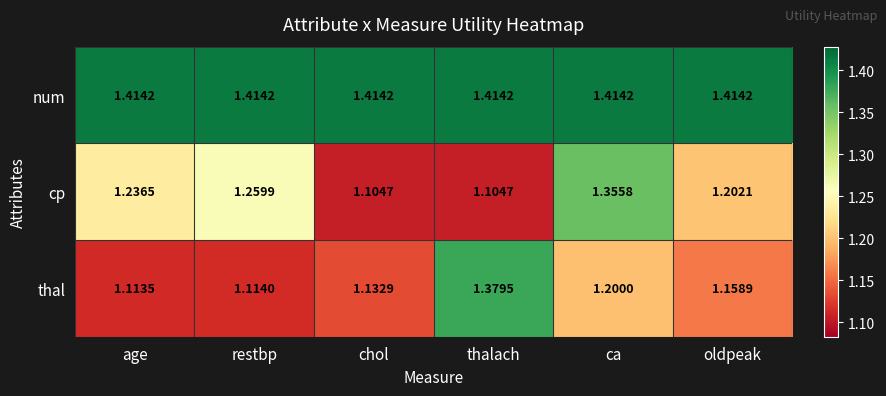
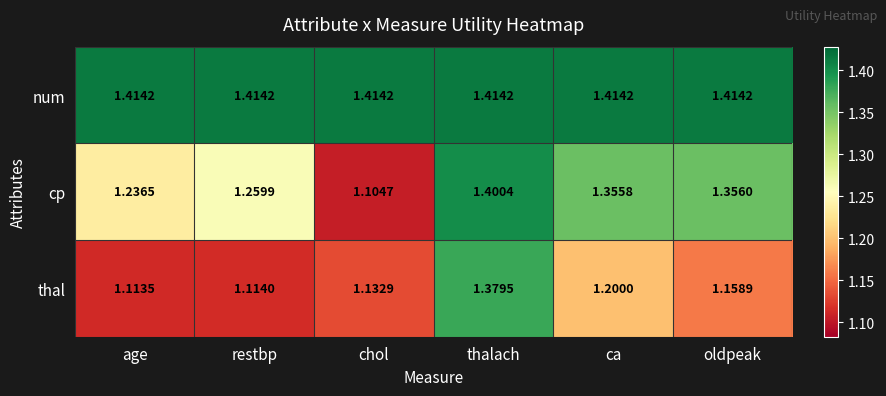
cp, thalach: 1.1047 -> 1.4004
cp, oldpeak: 1.2021 -> 1.3560
